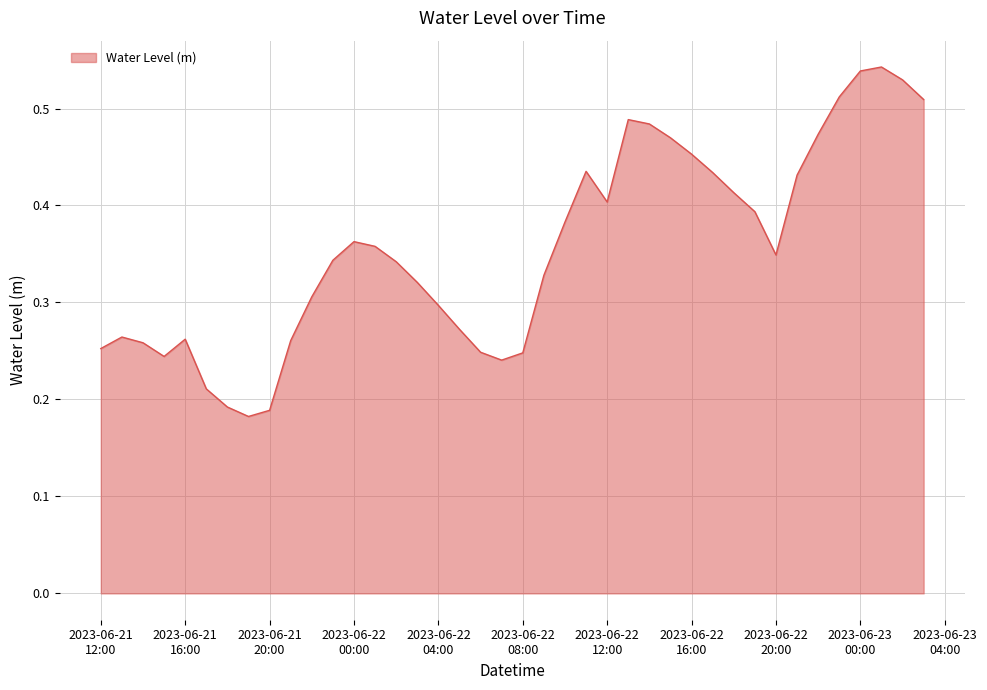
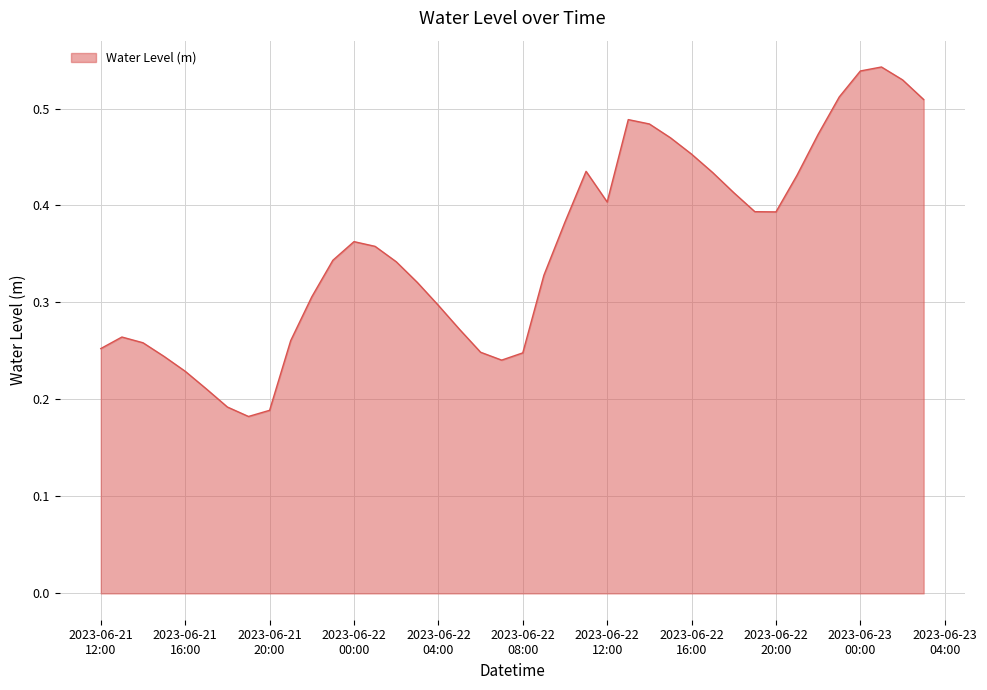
2023-06-21 16:00: 0.26 -> 0.23
2023-06-22 20:00: 0.35 -> 0.39
